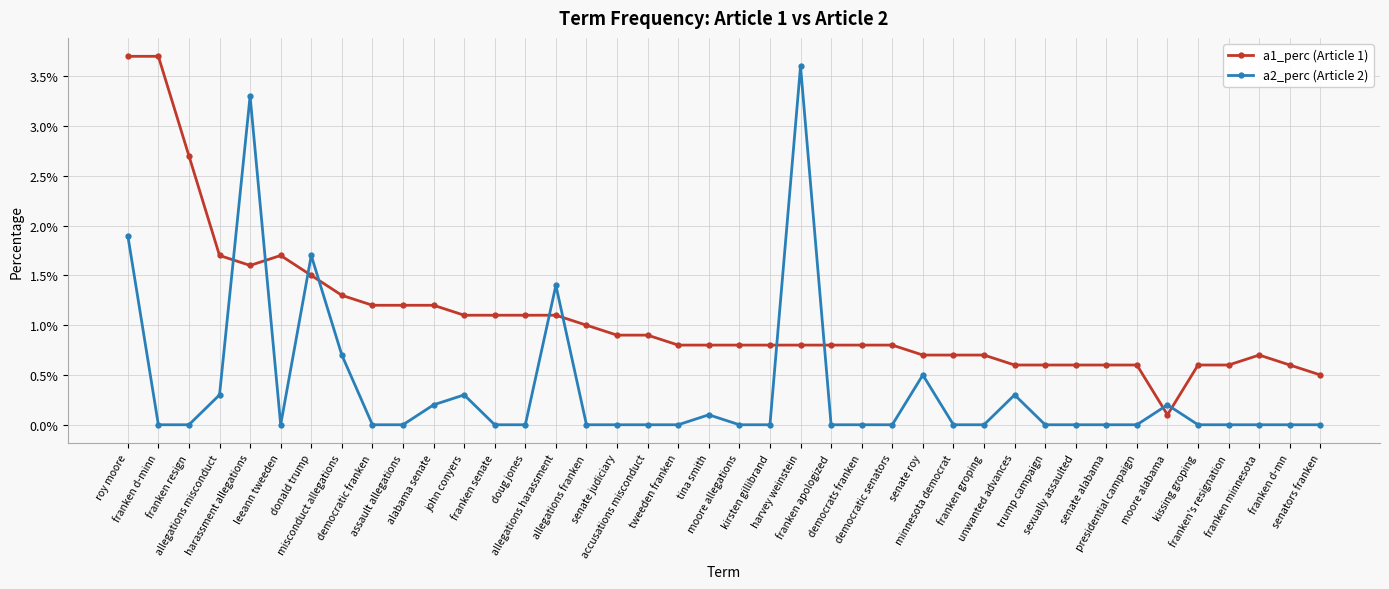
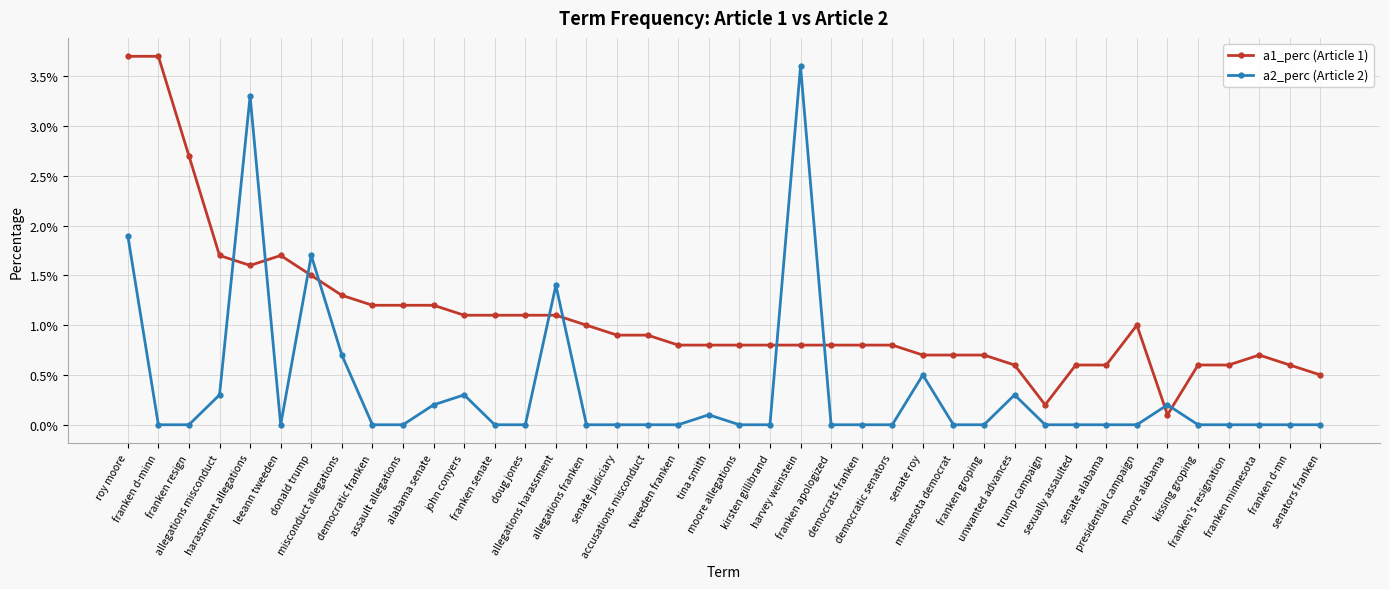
a1_perc (Article 1), trump campaign: 0.6% -> 0.2%
a1_perc (Article 1), presidential campaign: 0.6% -> 1.0%
